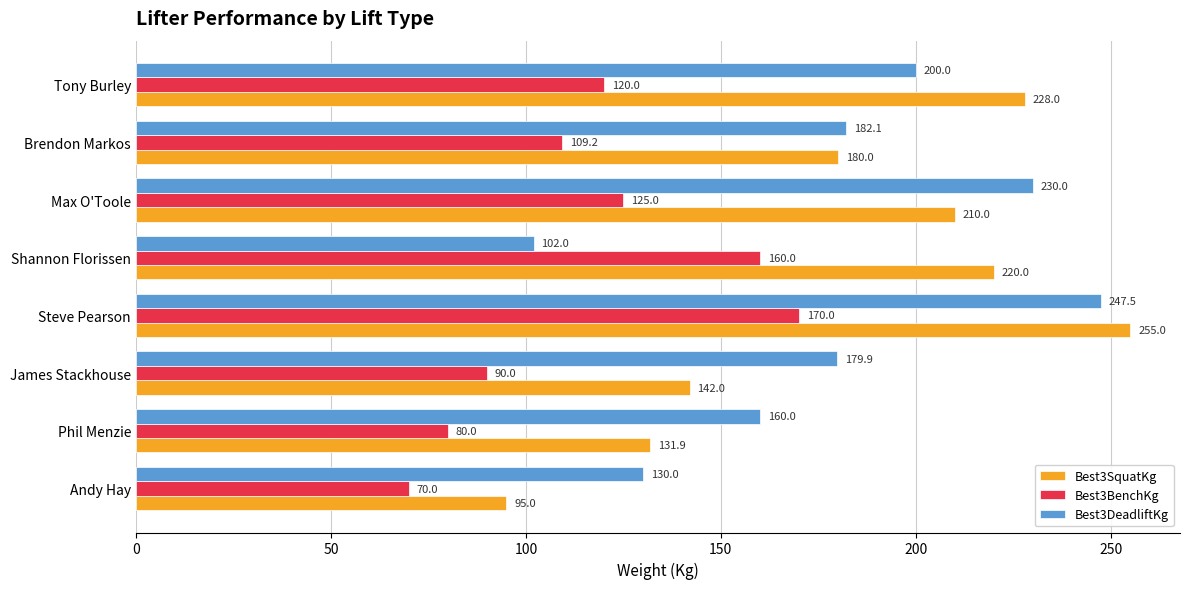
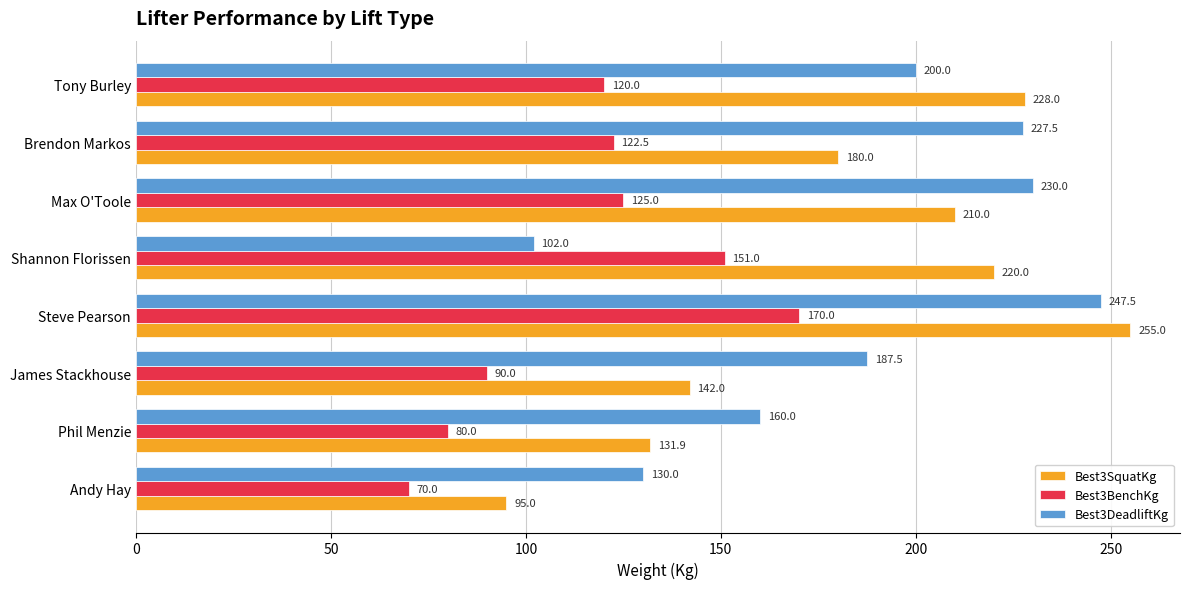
Best3DeadliftKg, Brendon Markos: 182.1 -> 227.5
Best3BenchKg, Brendon Markos: 109.2 -> 122.5
Best3BenchKg, Shannon Florissen: 160.0 -> 151.0
Best3DeadliftKg, James Stackhouse: 179.9 -> 187.5
